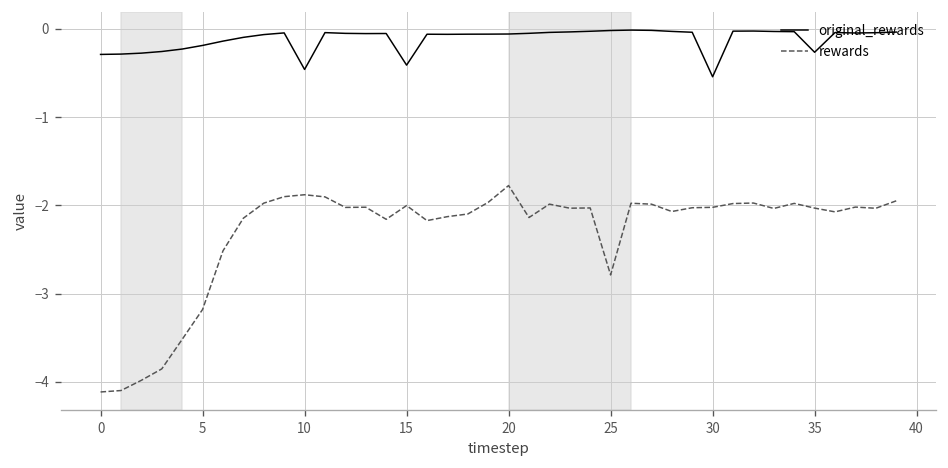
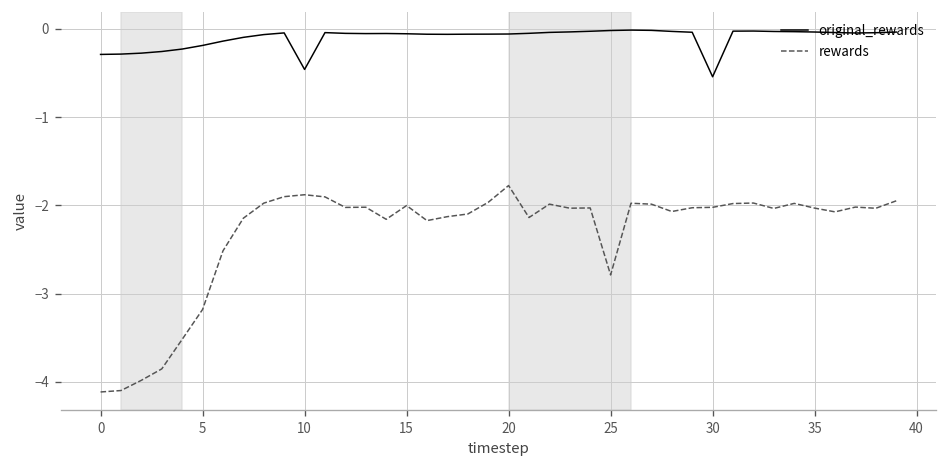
original_rewards, 15: -0.4 -> -0.1
original_rewards, 35: -0.3 -> 0.0
